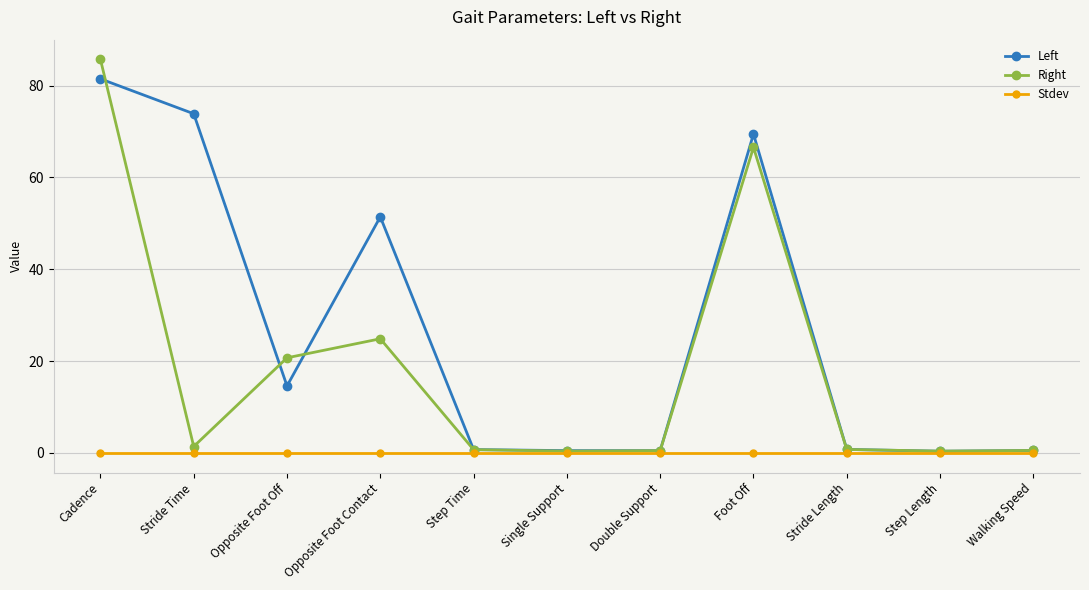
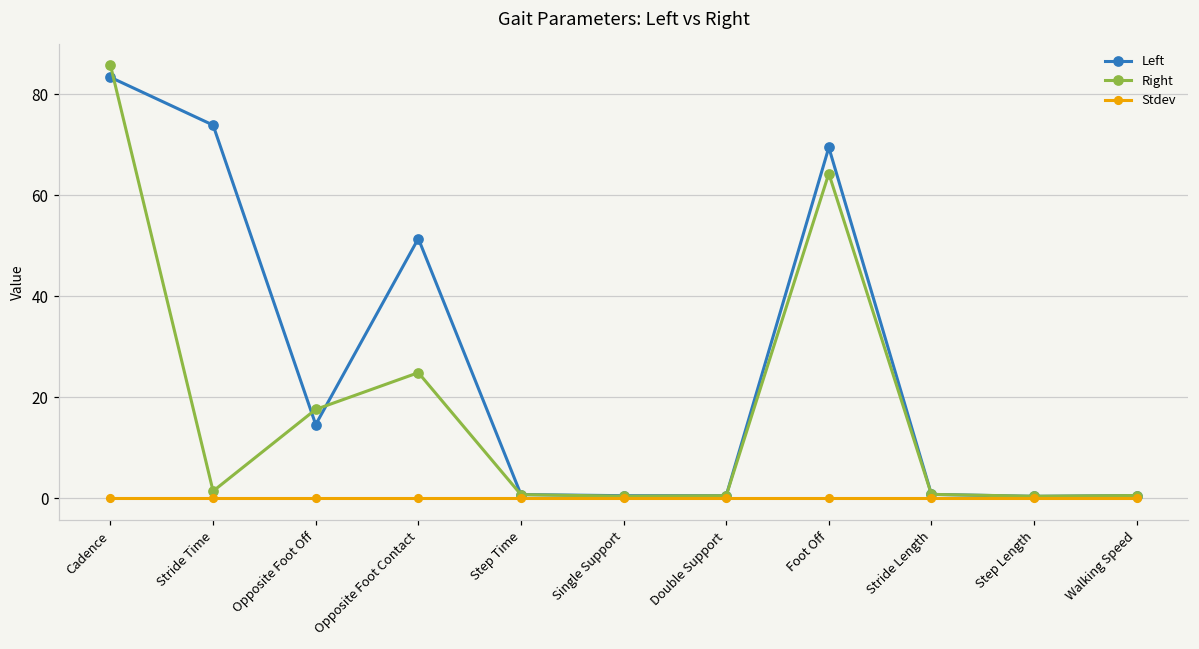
Left, Cadence: 81 -> 83
Right, Opposite Foot Off: 21 -> 18
Right, Foot Off: 67 -> 64
